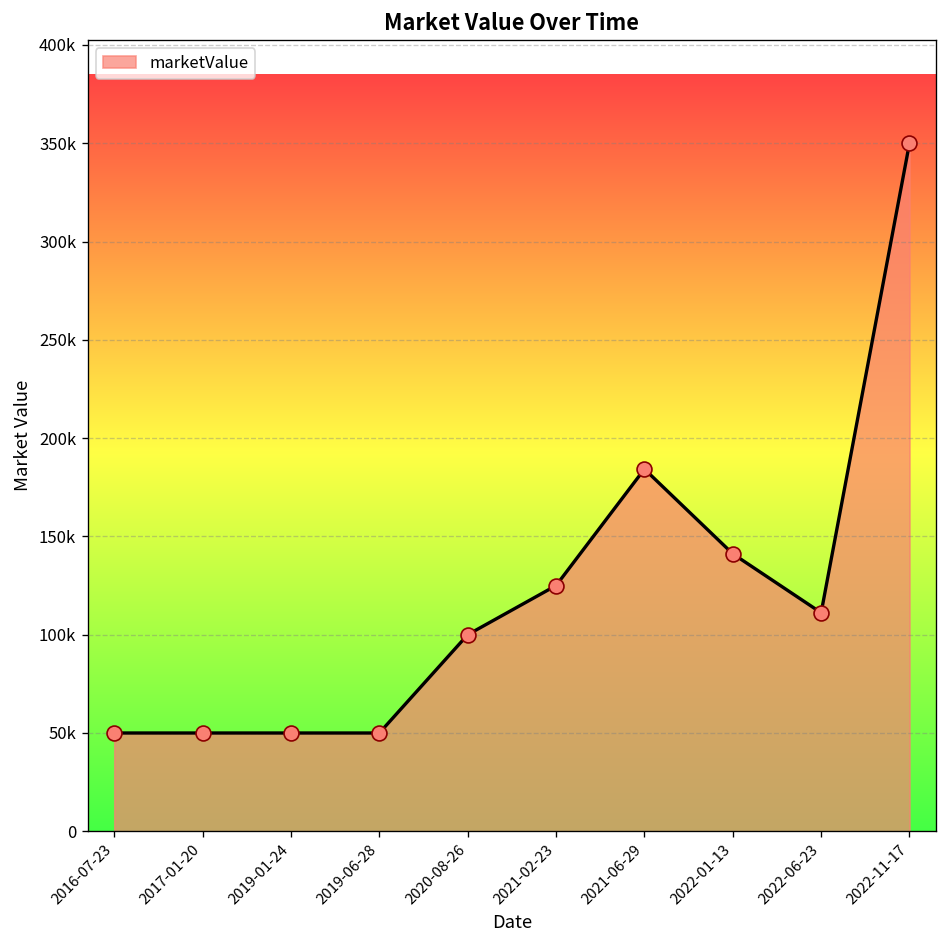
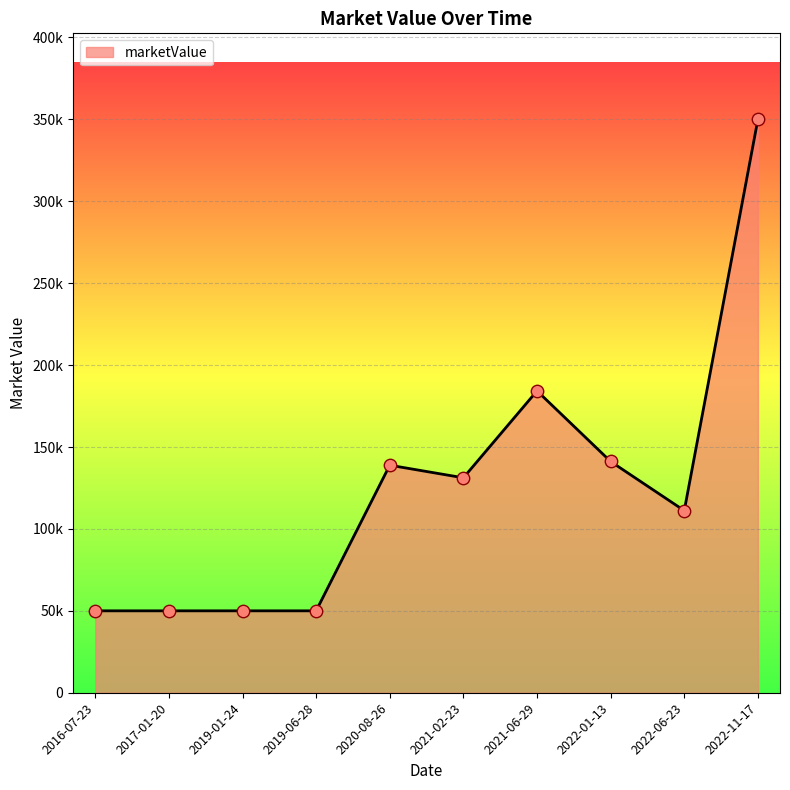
2020-08-26: 100000 -> 139000
2021-02-23: 125000 -> 131000
